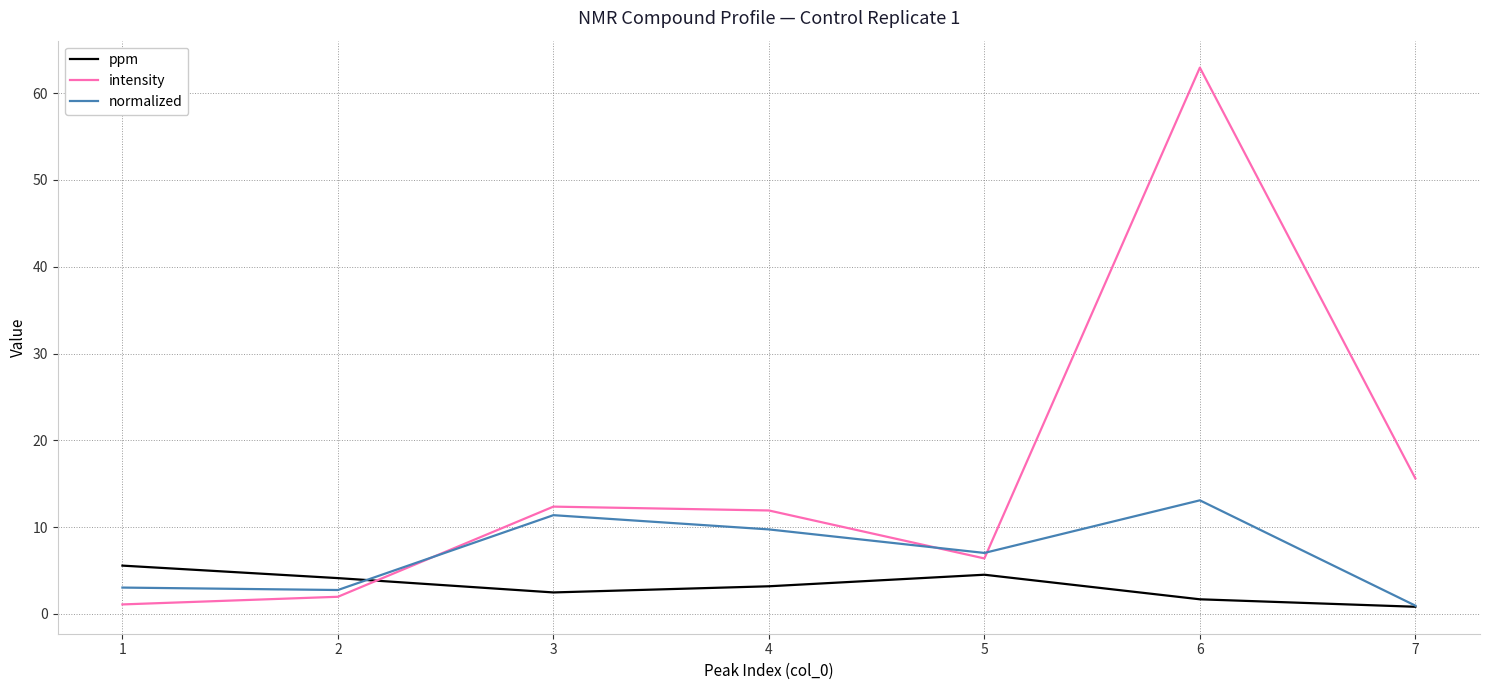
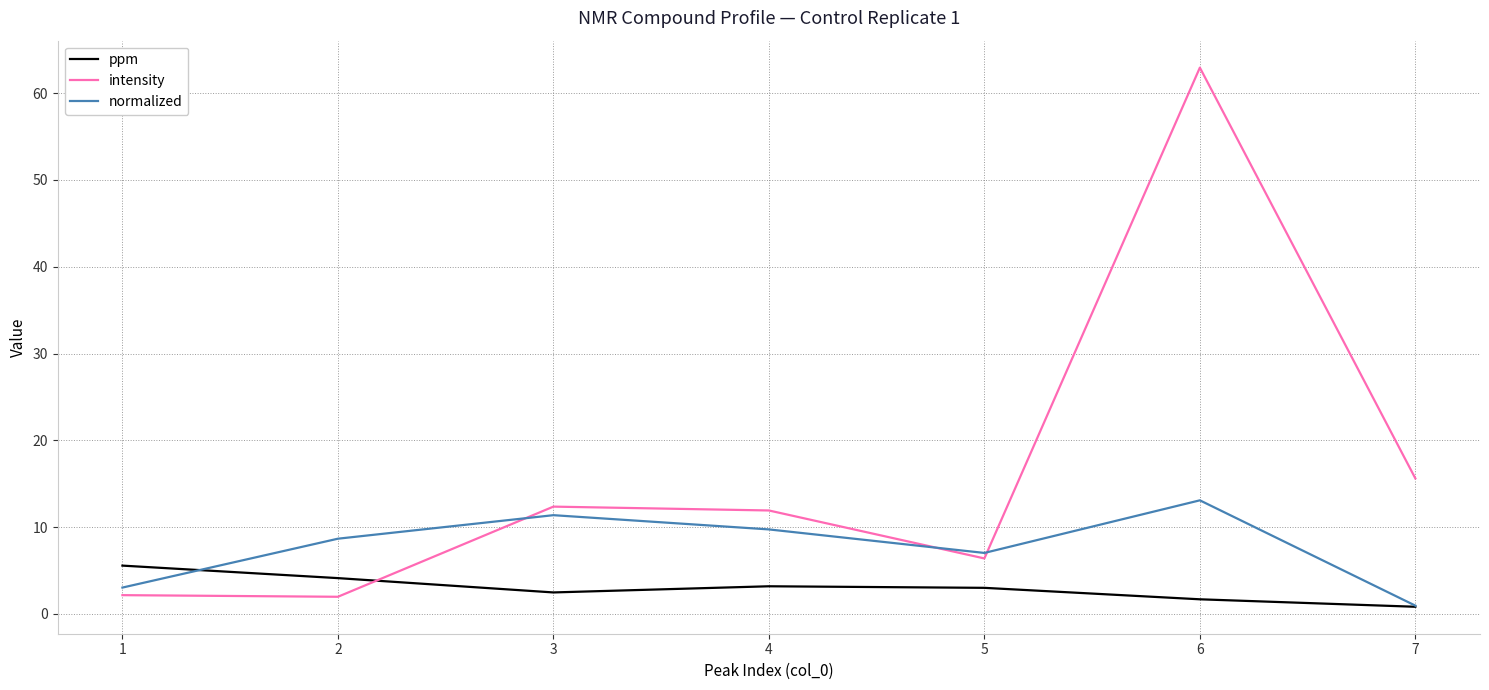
intensity, 1: 1 -> 2
normalized, 2: 3 -> 9
ppm, 5: 5 -> 3
